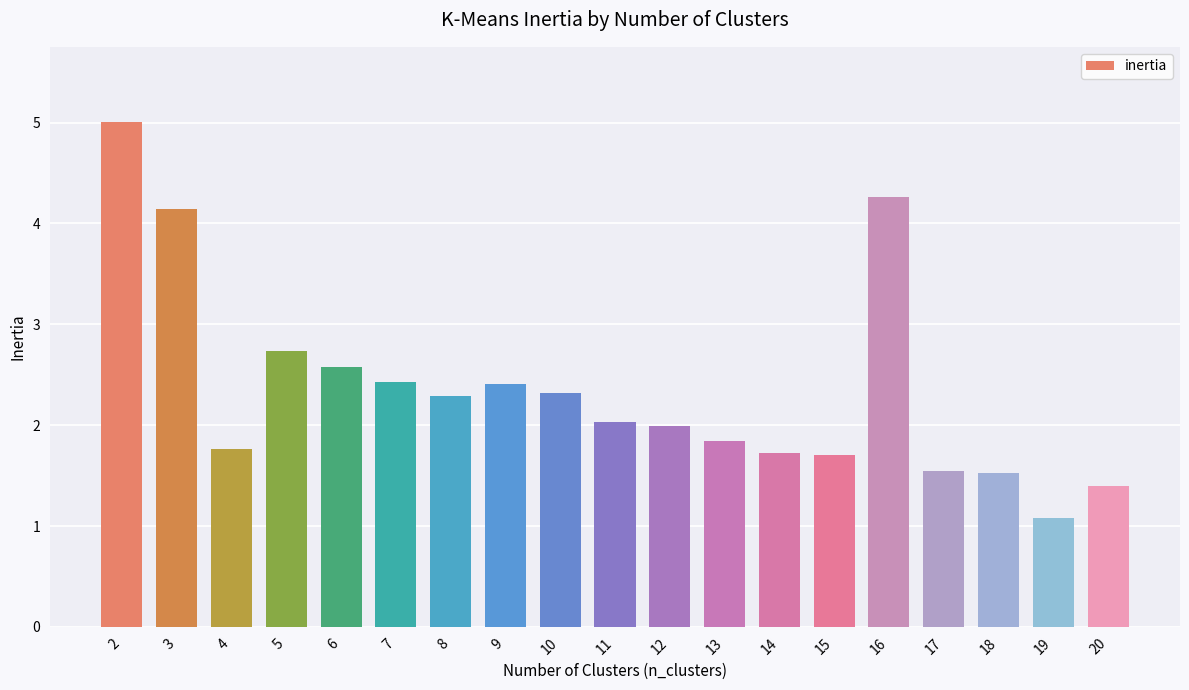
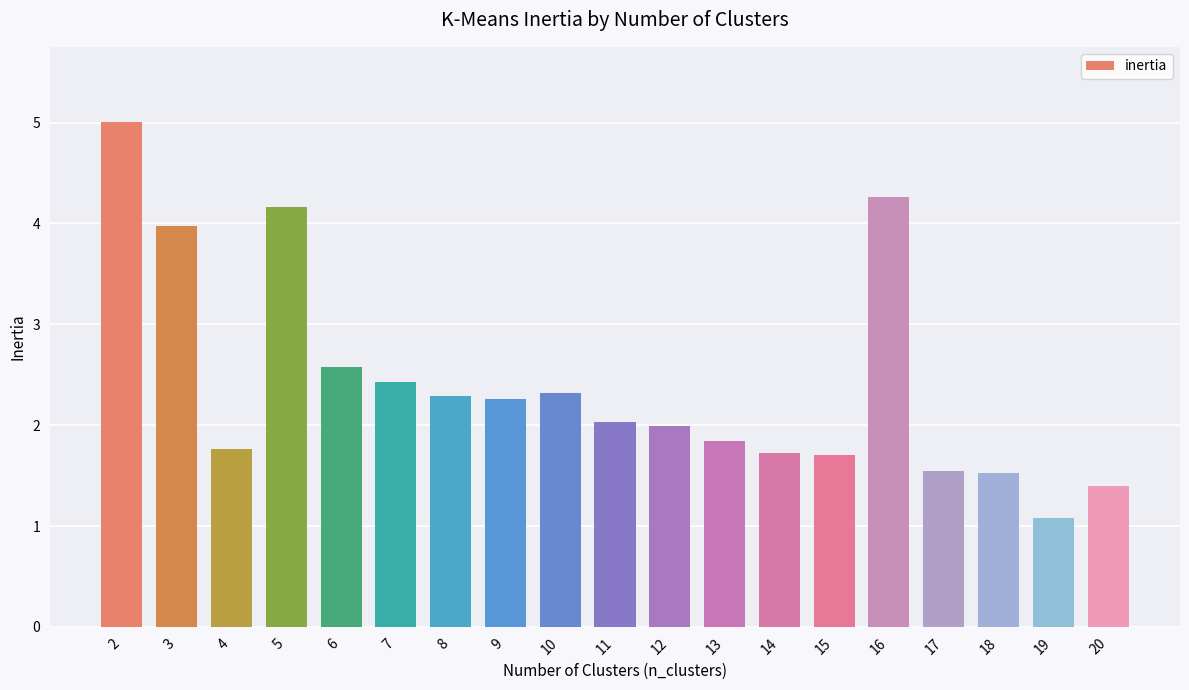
3: 4.15 -> 3.97
5: 2.73 -> 4.16
9: 2.41 -> 2.26
